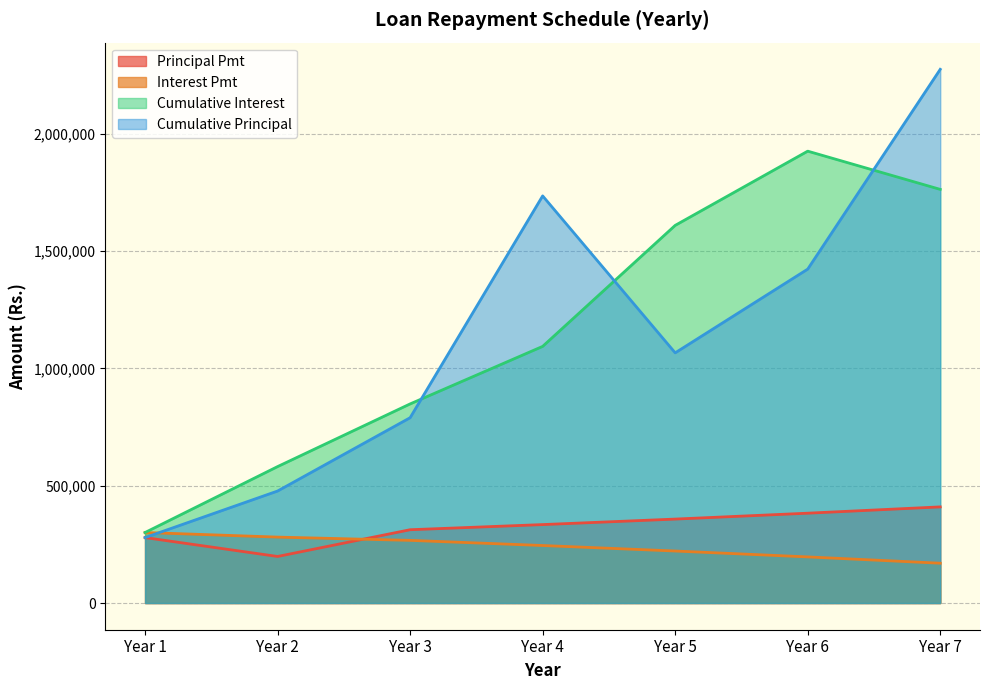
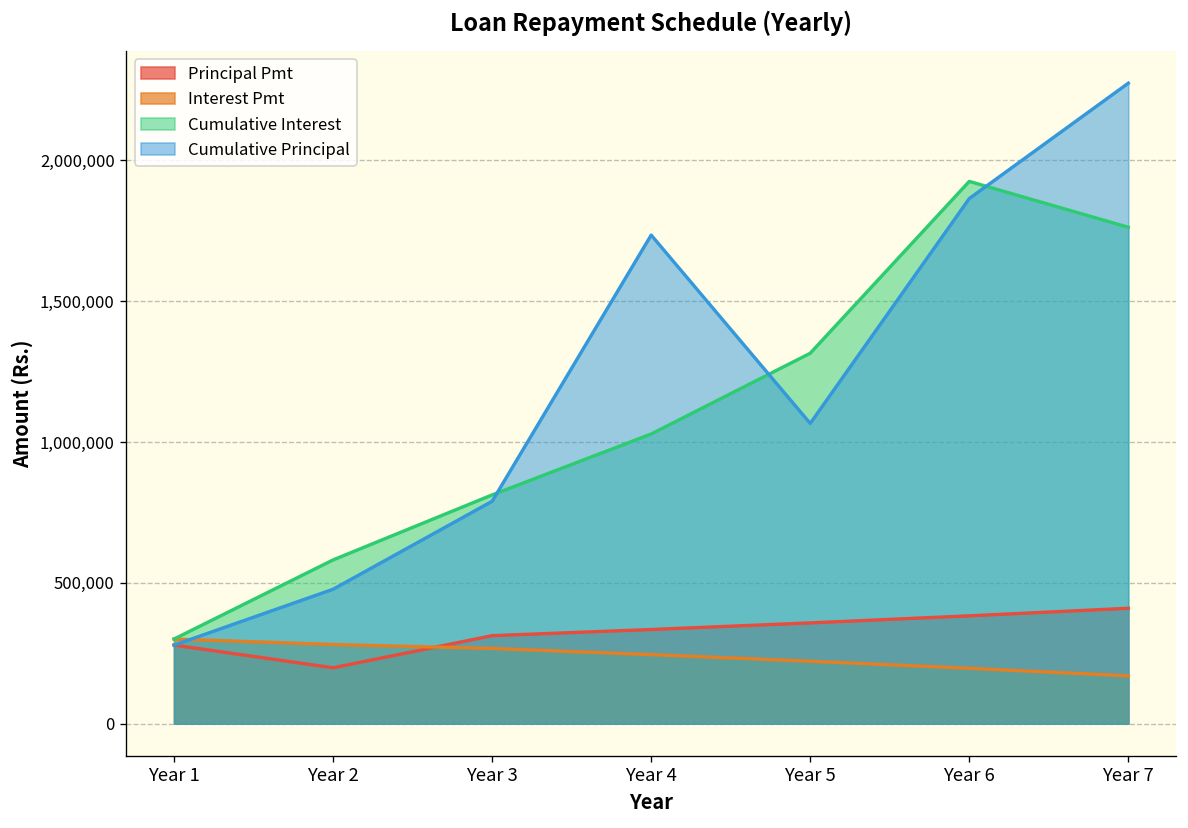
Cumulative Interest, Year 3: 850,000 -> 810,000
Cumulative Interest, Year 4: 1,090,000 -> 1,030,000
Cumulative Interest, Year 5: 1,610,000 -> 1,320,000
Cumulative Principal, Year 6: 1,420,000 -> 1,860,000
